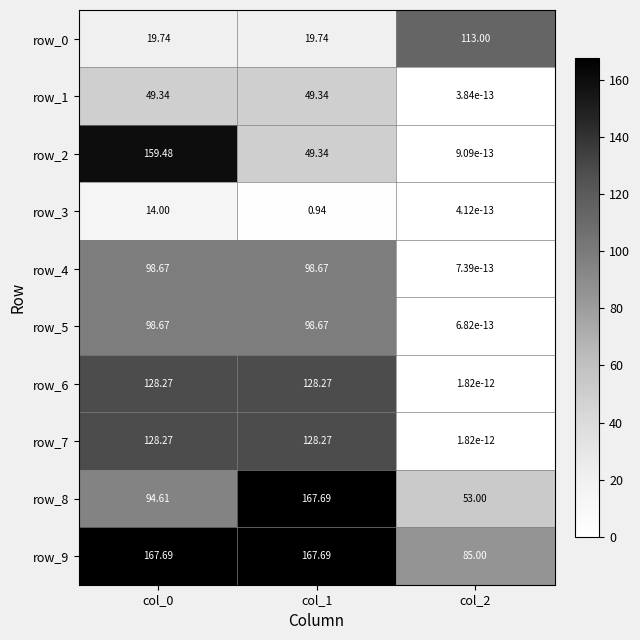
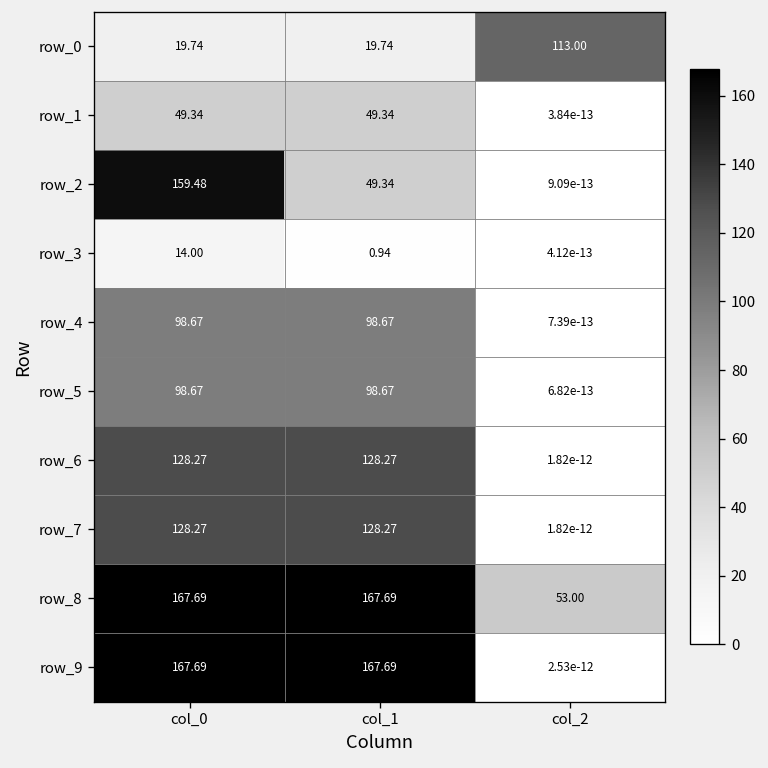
row_8, col_0: 94.61 -> 167.69
row_9, col_2: 85.00 -> 2.53e-12
